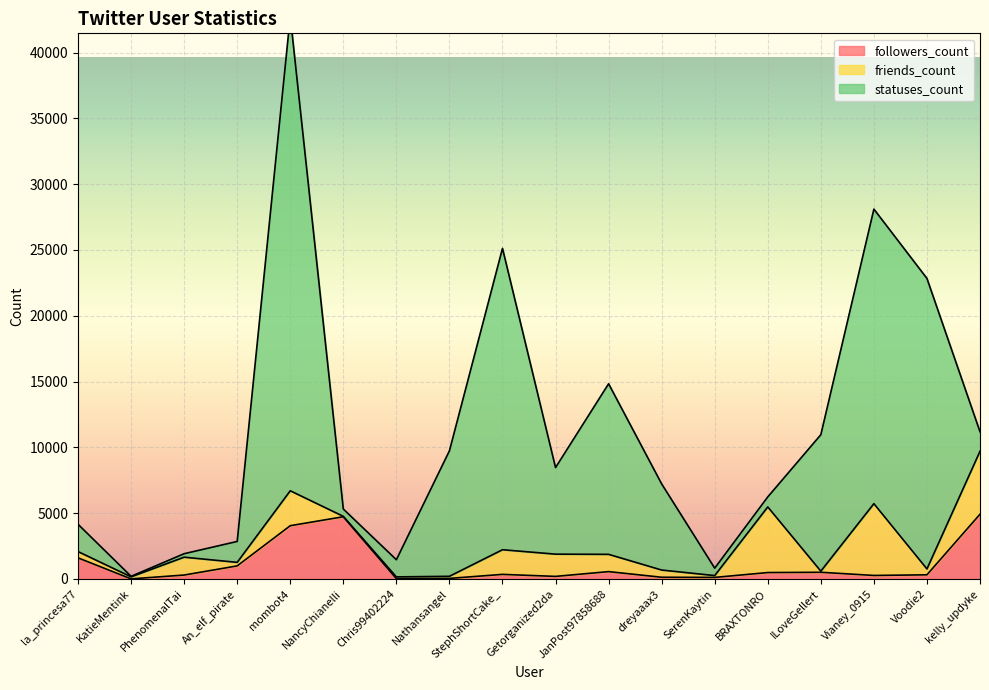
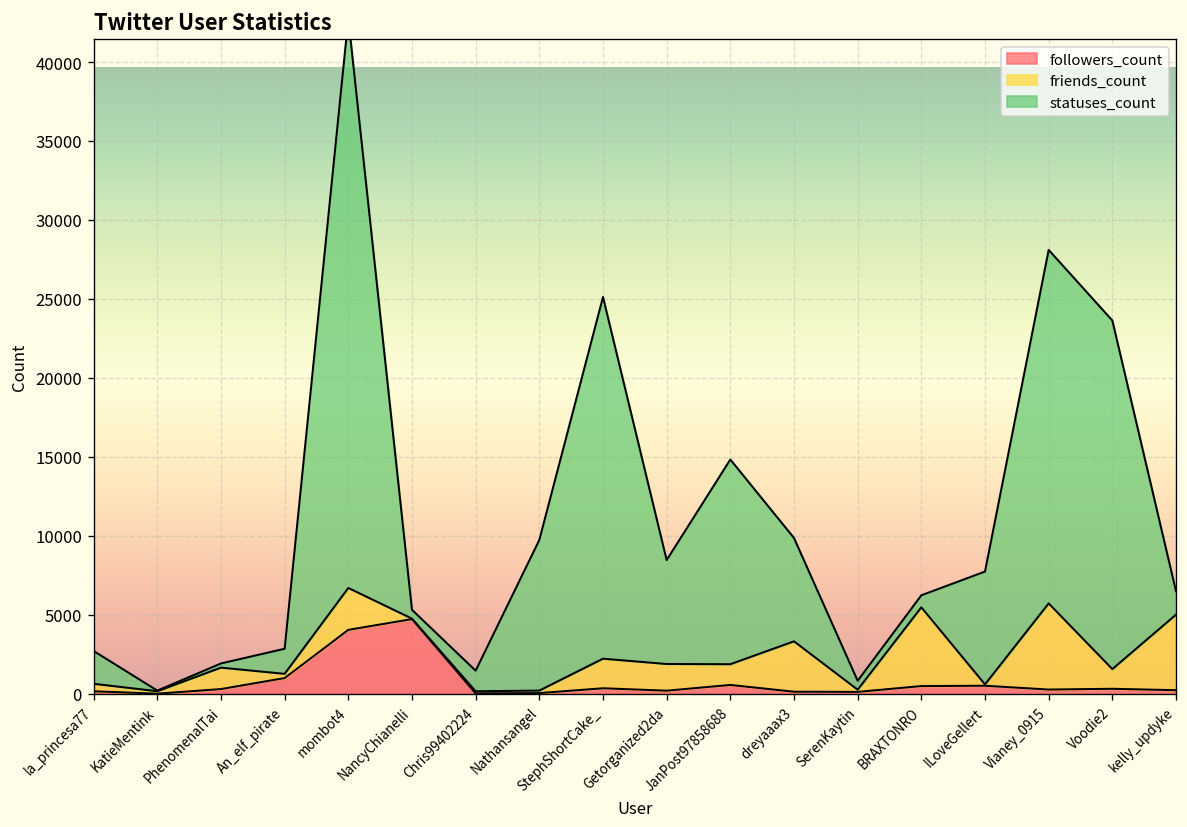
followers_count, la_princesa77: 1600 -> 200
friends_count, dreyaaax3: 500 -> 3200
statuses_count, ILoveGellert: 10400 -> 7100
friends_count, Voodie2: 400 -> 1200
followers_count, kelly_updyke: 4900 -> 200
